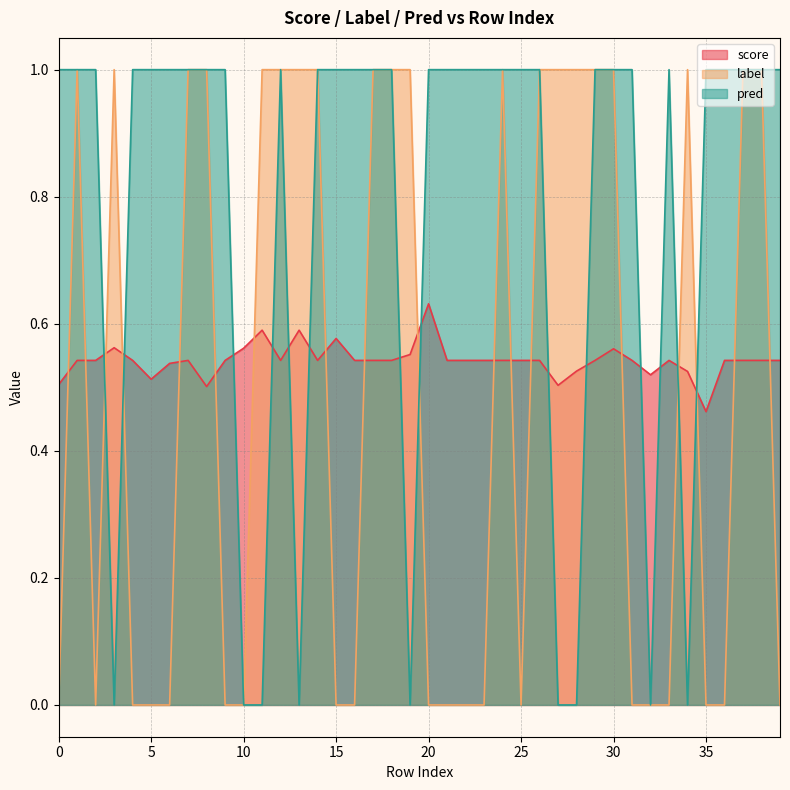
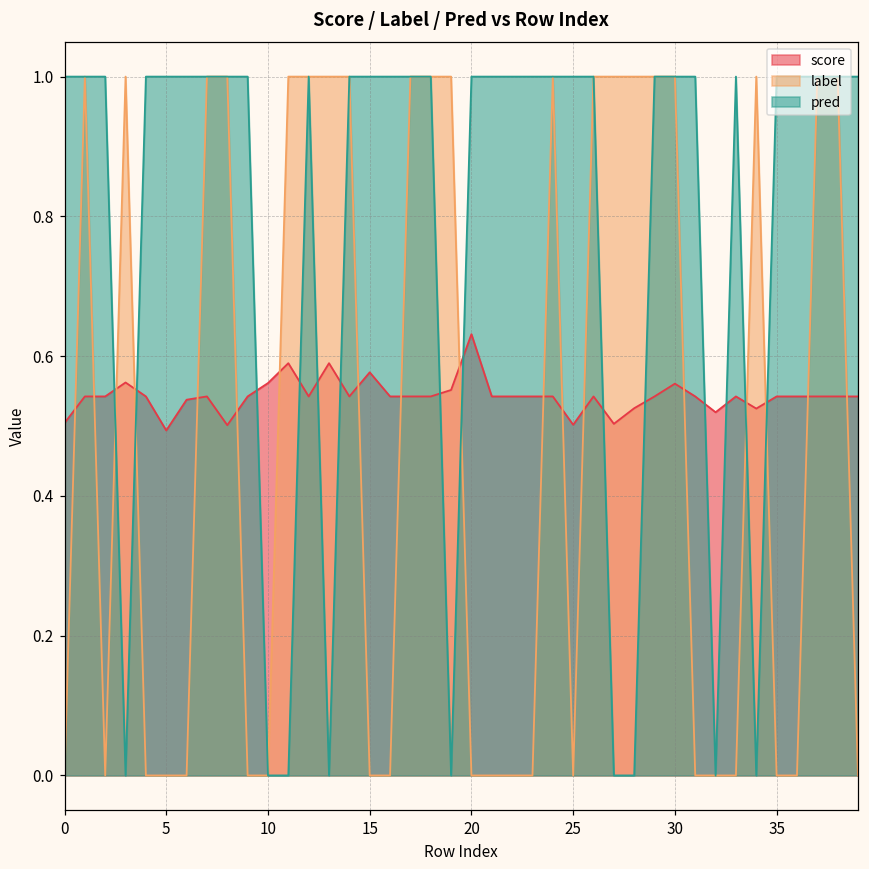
score, 5: 0.51 -> 0.49
score, 25: 0.54 -> 0.50
score, 35: 0.46 -> 0.54
